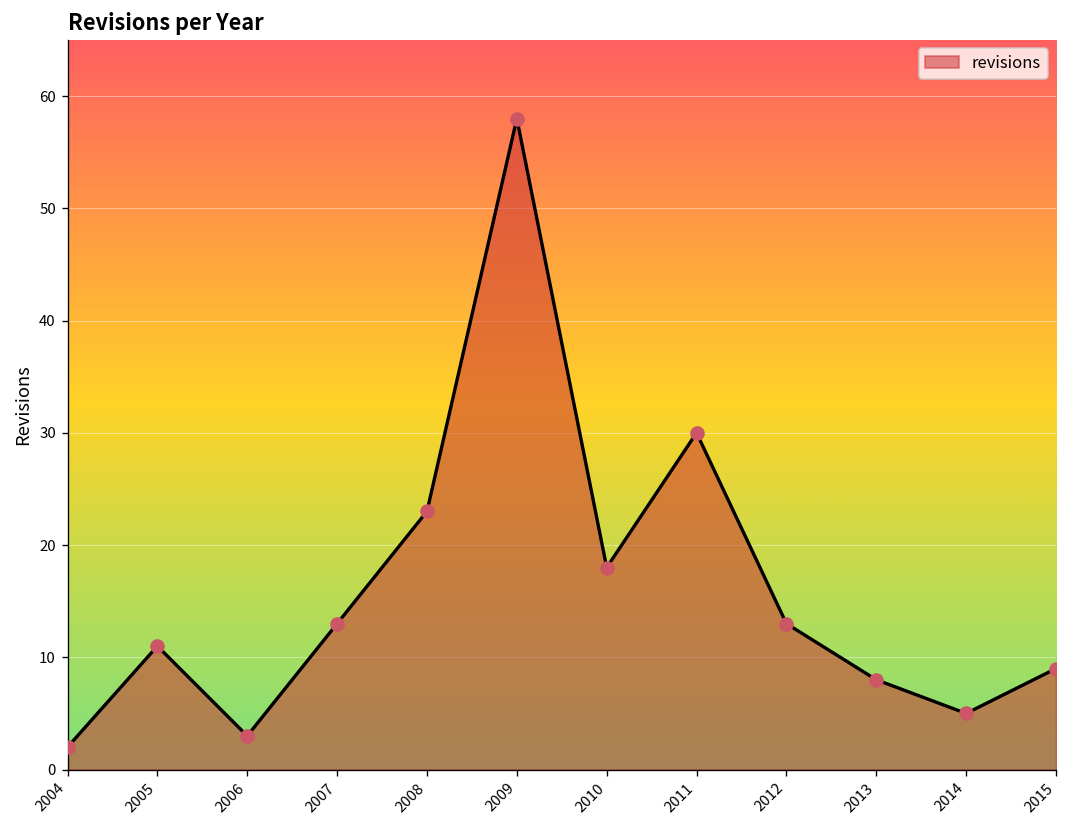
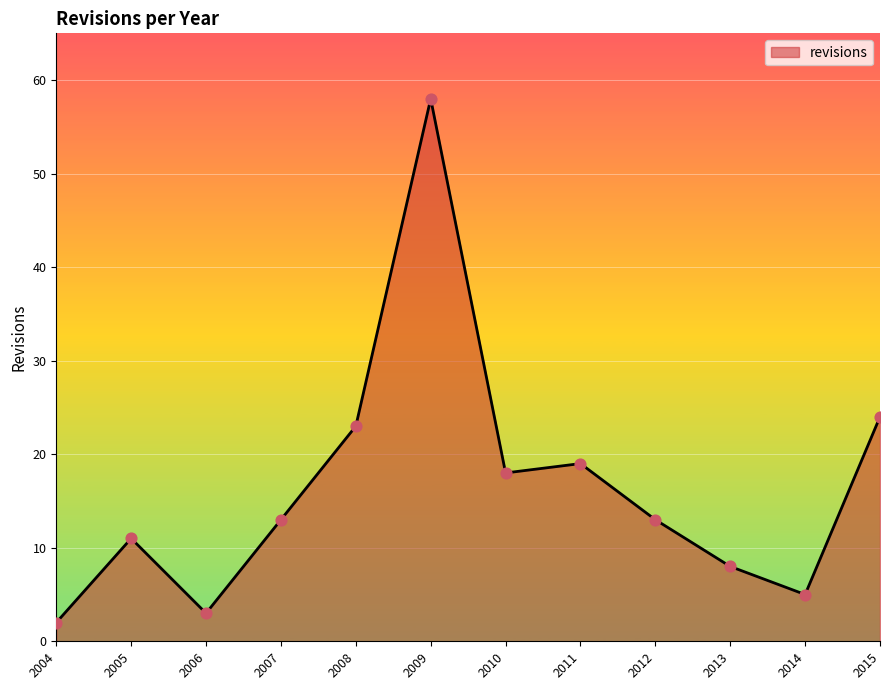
2011: 30 -> 19
2015: 9 -> 24
